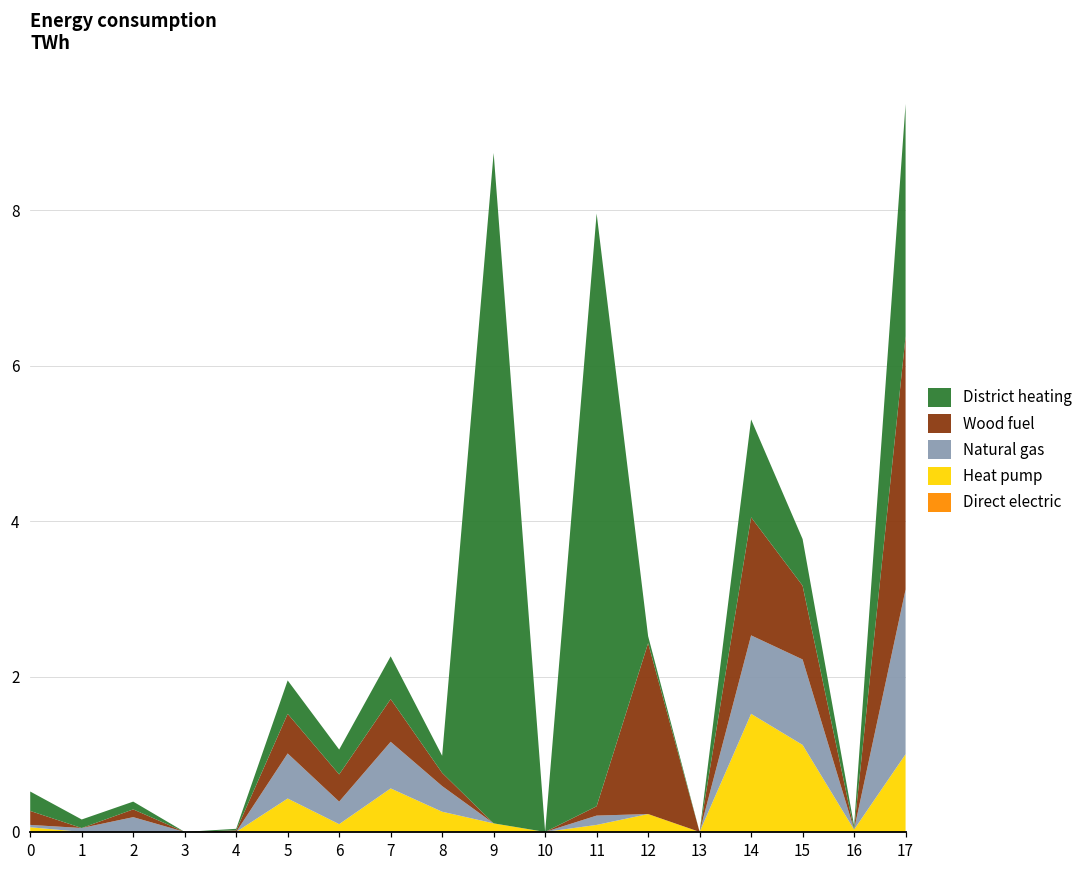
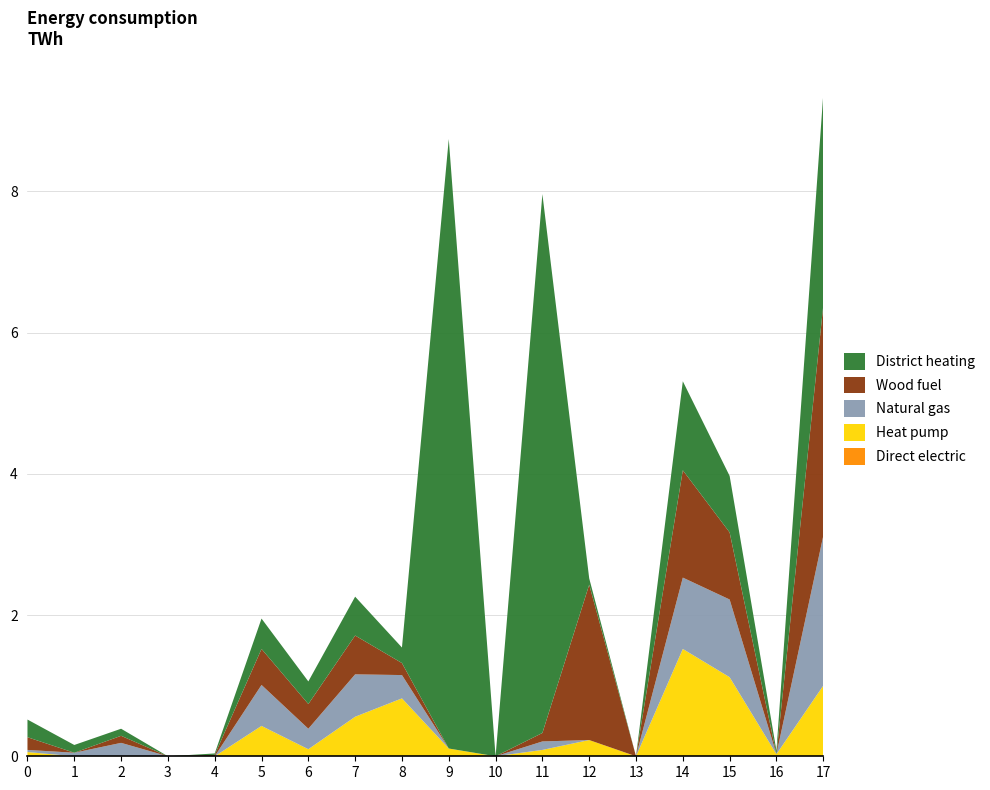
Heat pump, 8: 0.3 -> 0.8
District heating, 15: 0.6 -> 0.8
